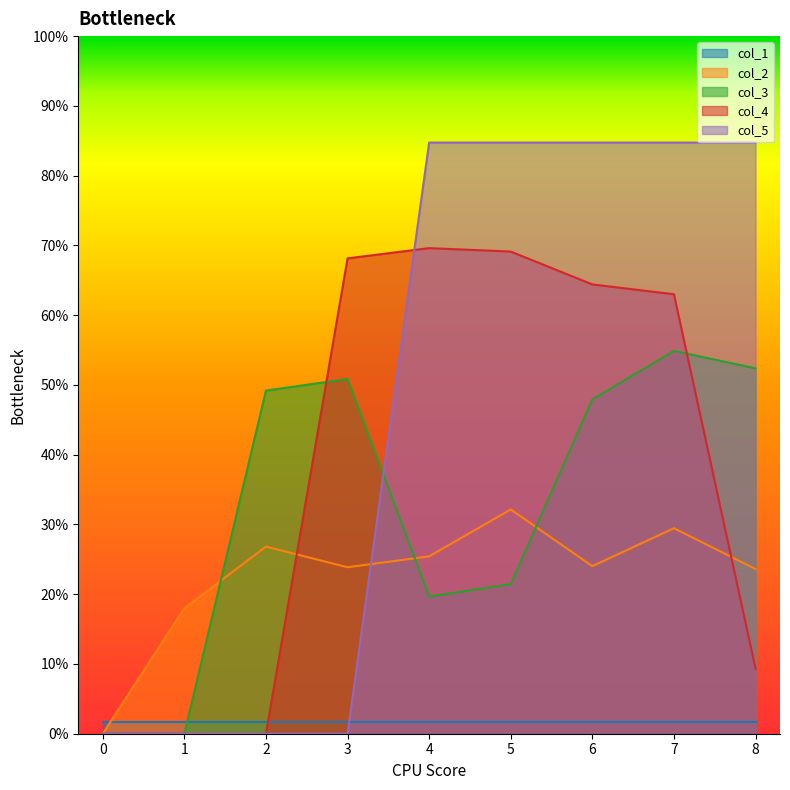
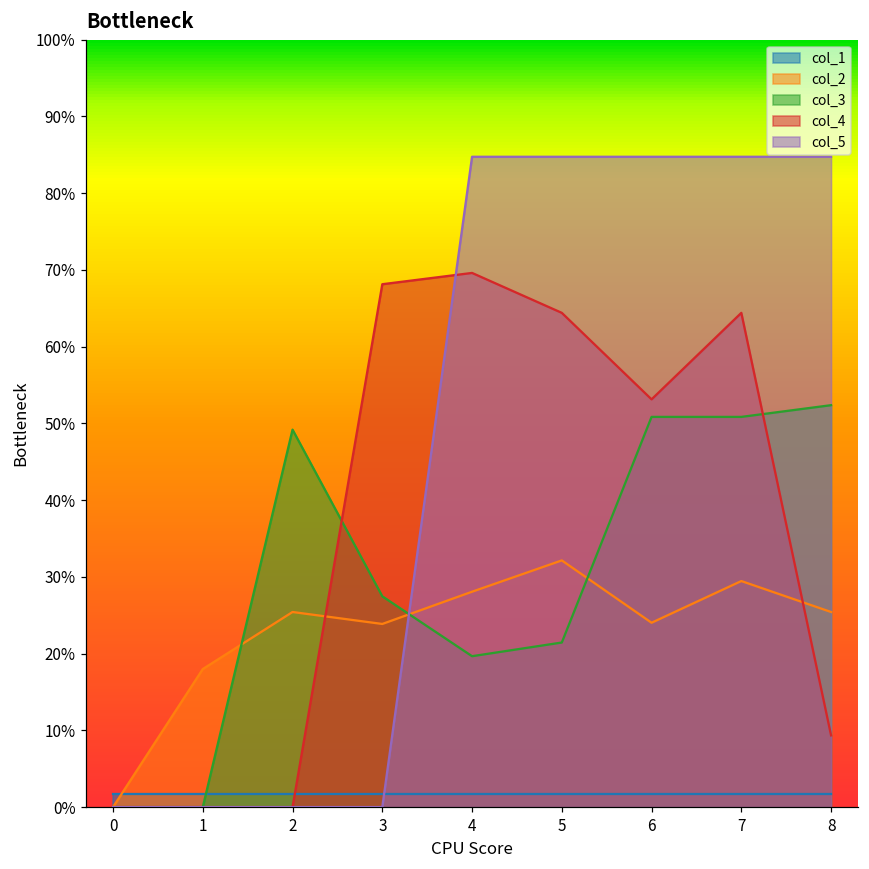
col_2, 2: 27% -> 25%
col_3, 3: 51% -> 27%
col_2, 4: 25% -> 28%
col_4, 5: 69% -> 64%
col_3, 6: 48% -> 51%
col_4, 6: 64% -> 53%
col_3, 7: 55% -> 51%
col_4, 7: 63% -> 64%
col_2, 8: 24% -> 25%
